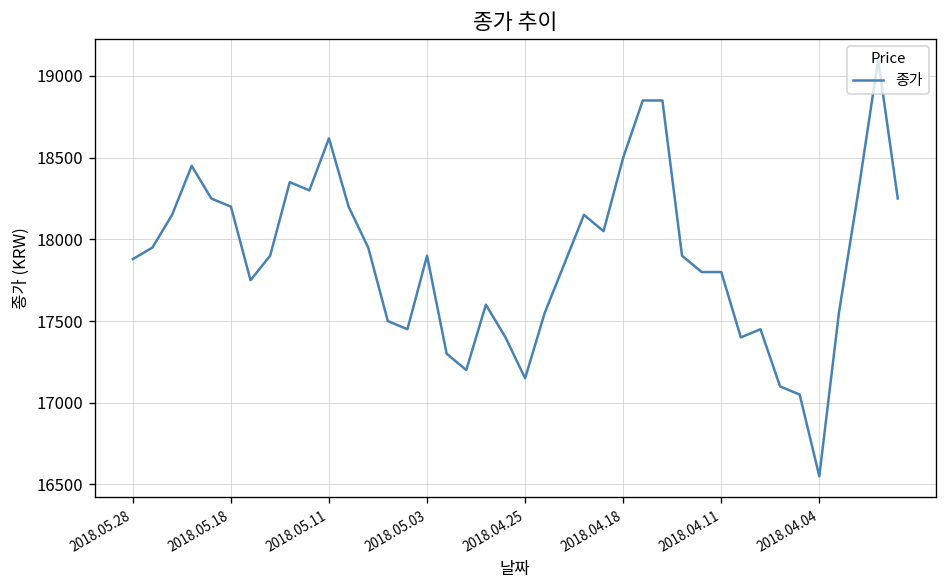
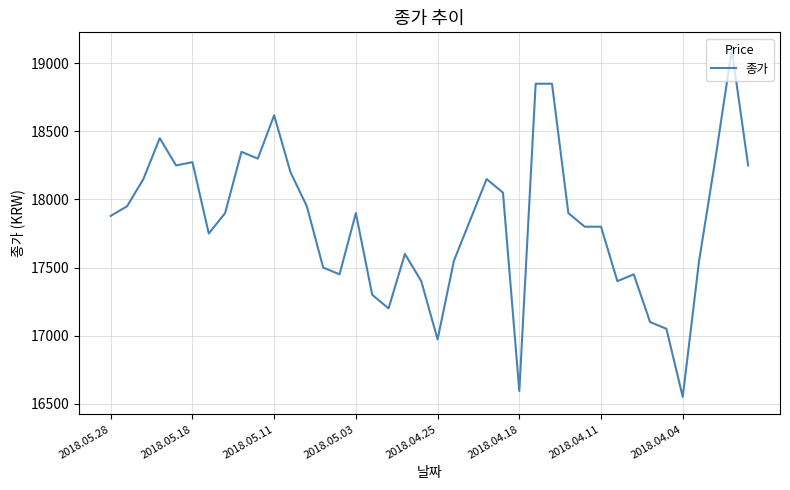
2018.05.18: 18200 -> 18270
2018.04.25: 17150 -> 16970
2018.04.18: 18500 -> 16590
